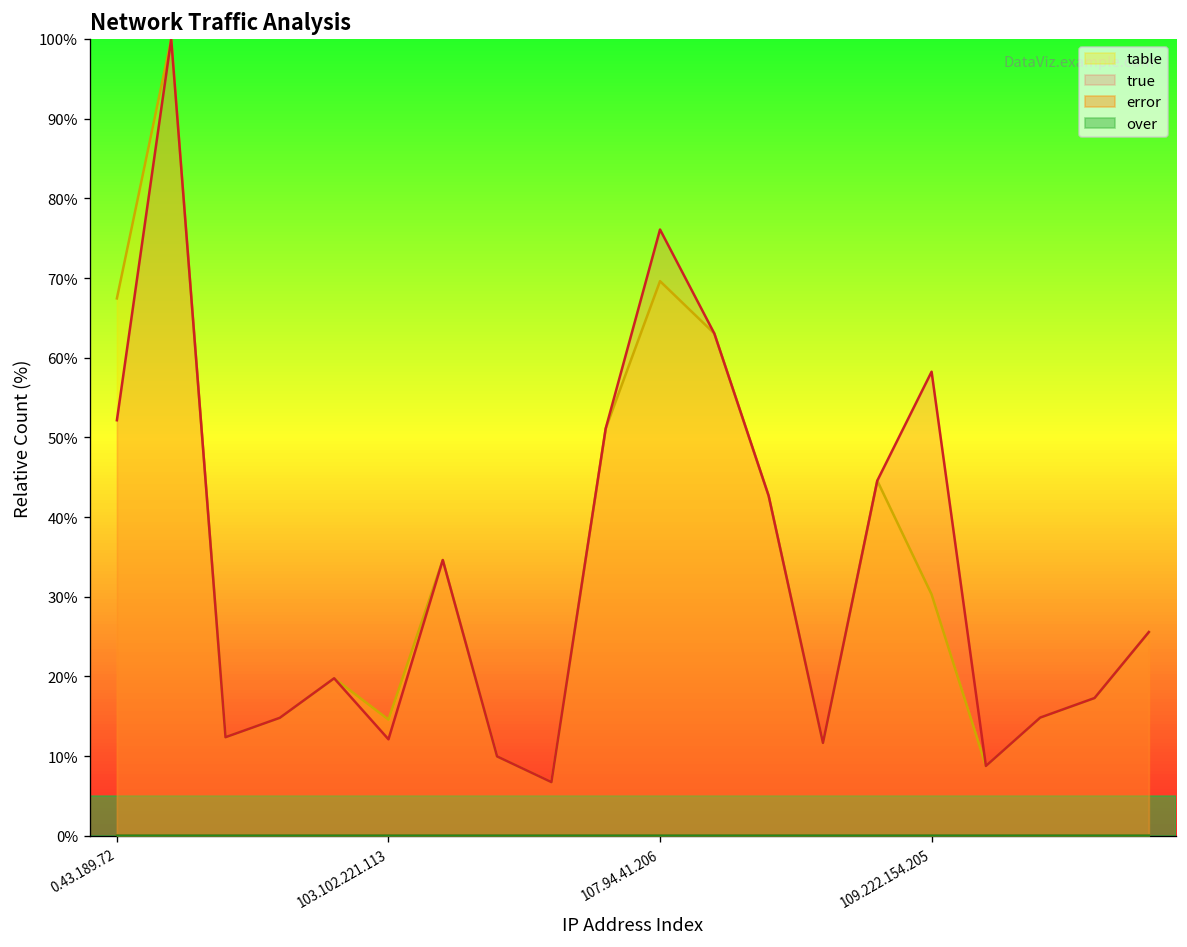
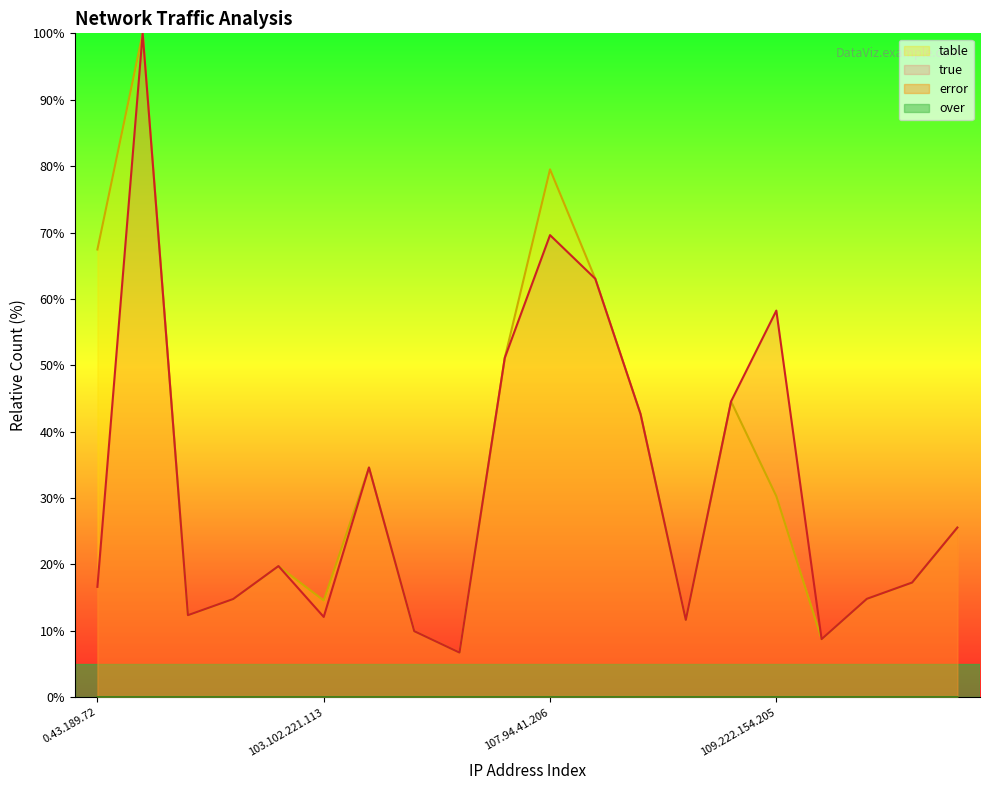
true, 0.43.189.72: 52% -> 17%
table, 107.94.41.206: 70% -> 80%
true, 107.94.41.206: 76% -> 70%
